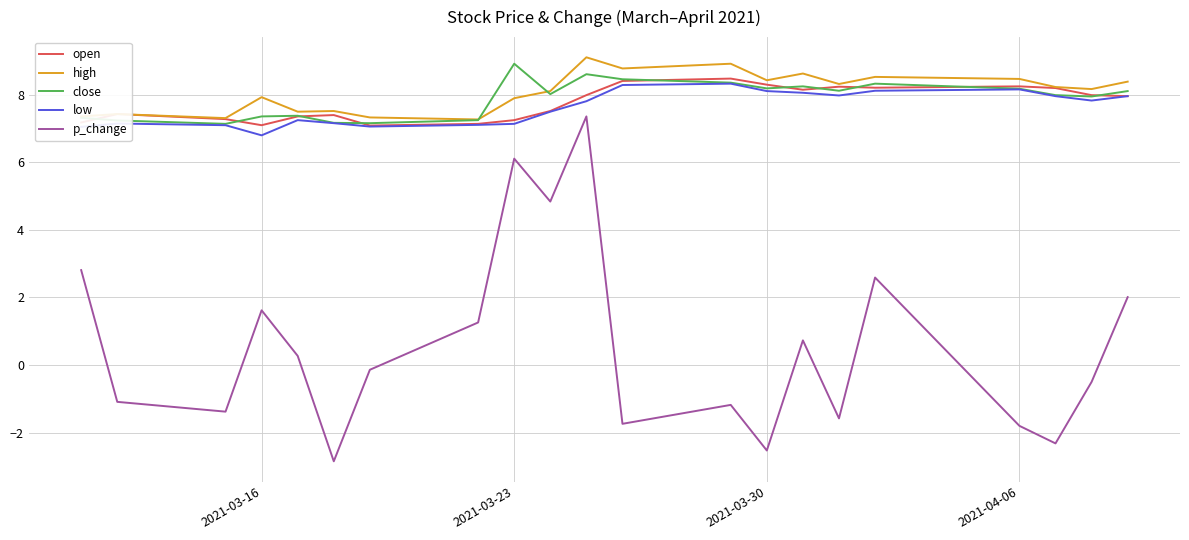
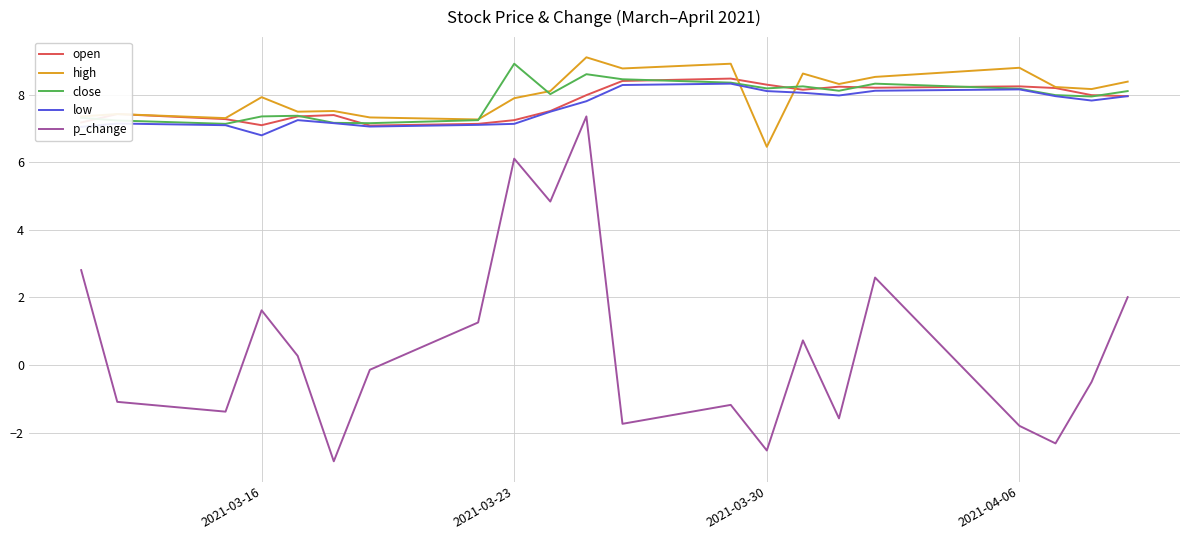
high, 2021-03-30: 8.4 -> 6.5
high, 2021-04-06: 8.5 -> 8.8
